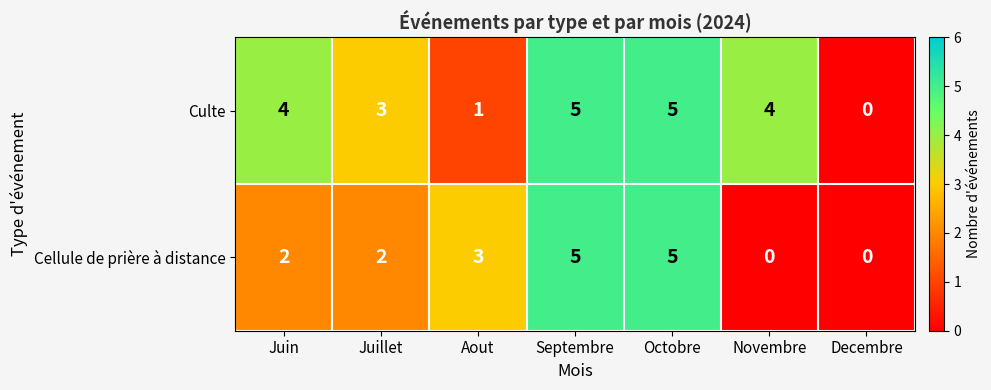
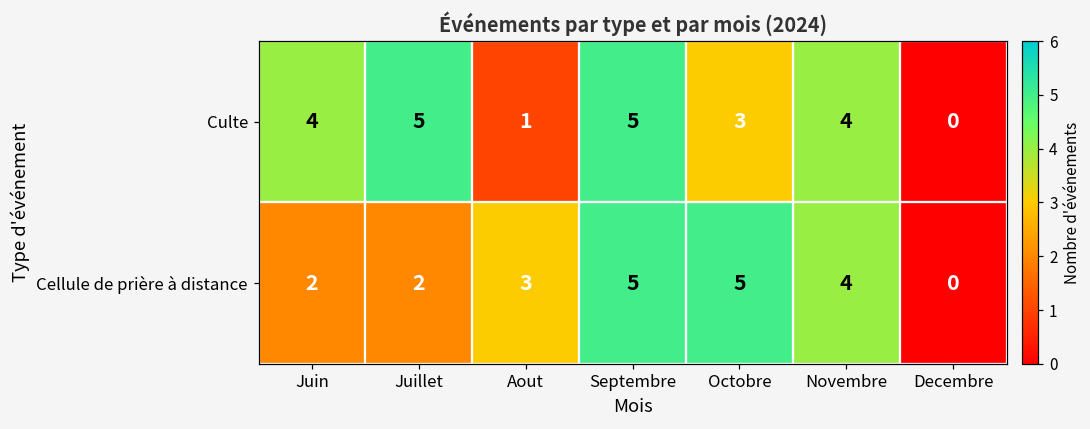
Culte, Juillet: 3 -> 5
Culte, Octobre: 5 -> 3
Cellule de prière à distance, Novembre: 0 -> 4
